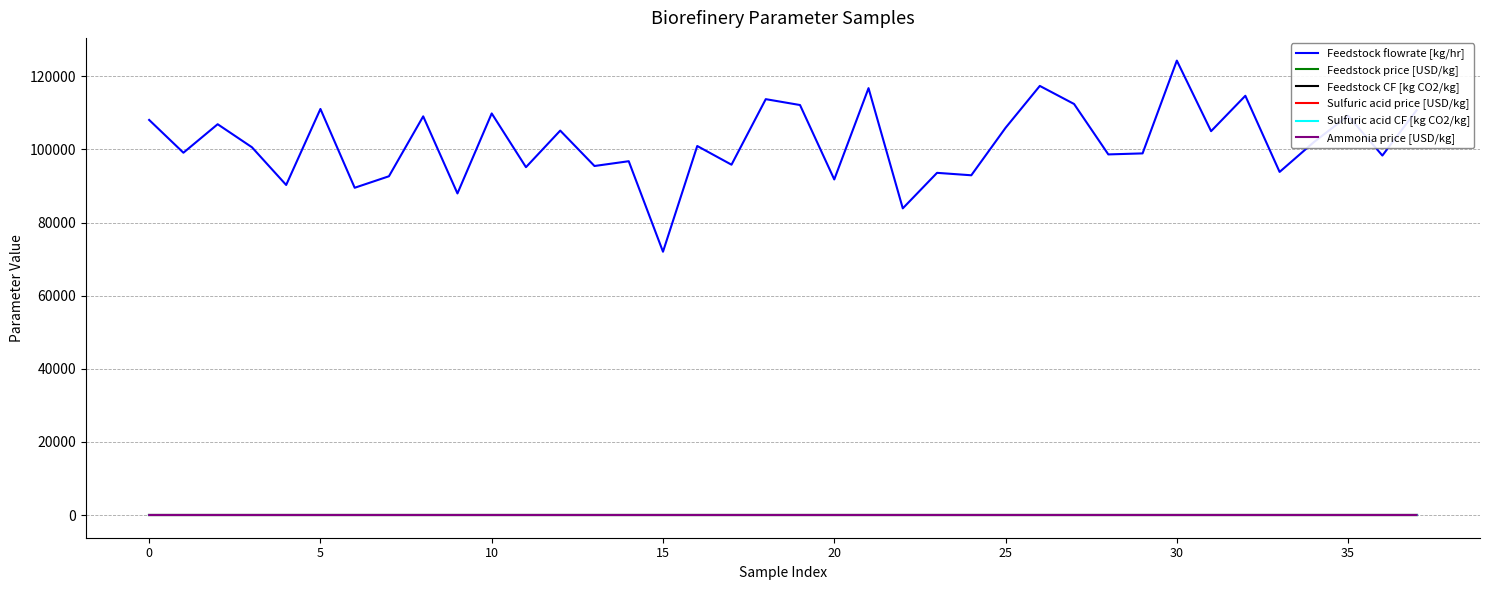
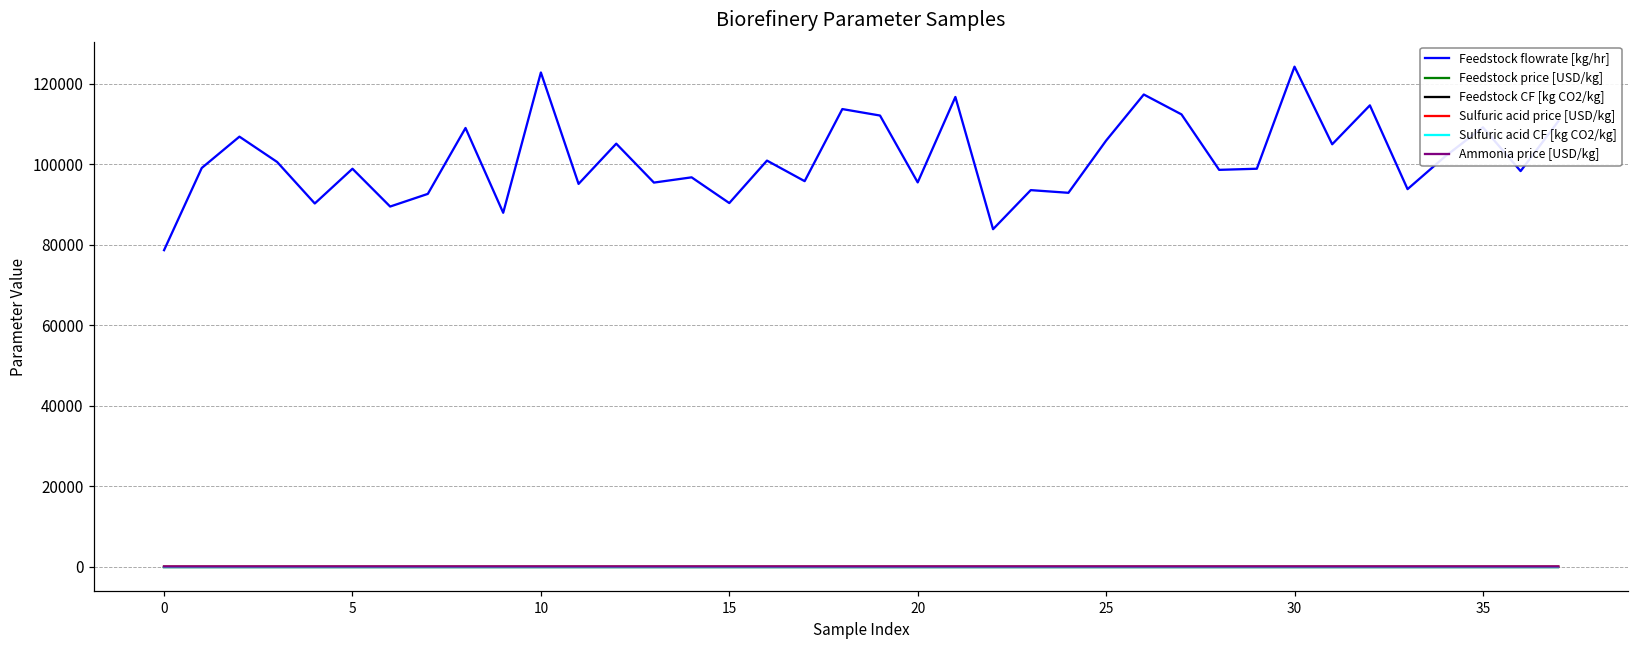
Feedstock flowrate [kg/hr], 0: 108000 -> 79000
Feedstock flowrate [kg/hr], 5: 111000 -> 99000
Feedstock flowrate [kg/hr], 10: 110000 -> 123000
Feedstock flowrate [kg/hr], 15: 72000 -> 90000
Feedstock flowrate [kg/hr], 20: 92000 -> 96000
